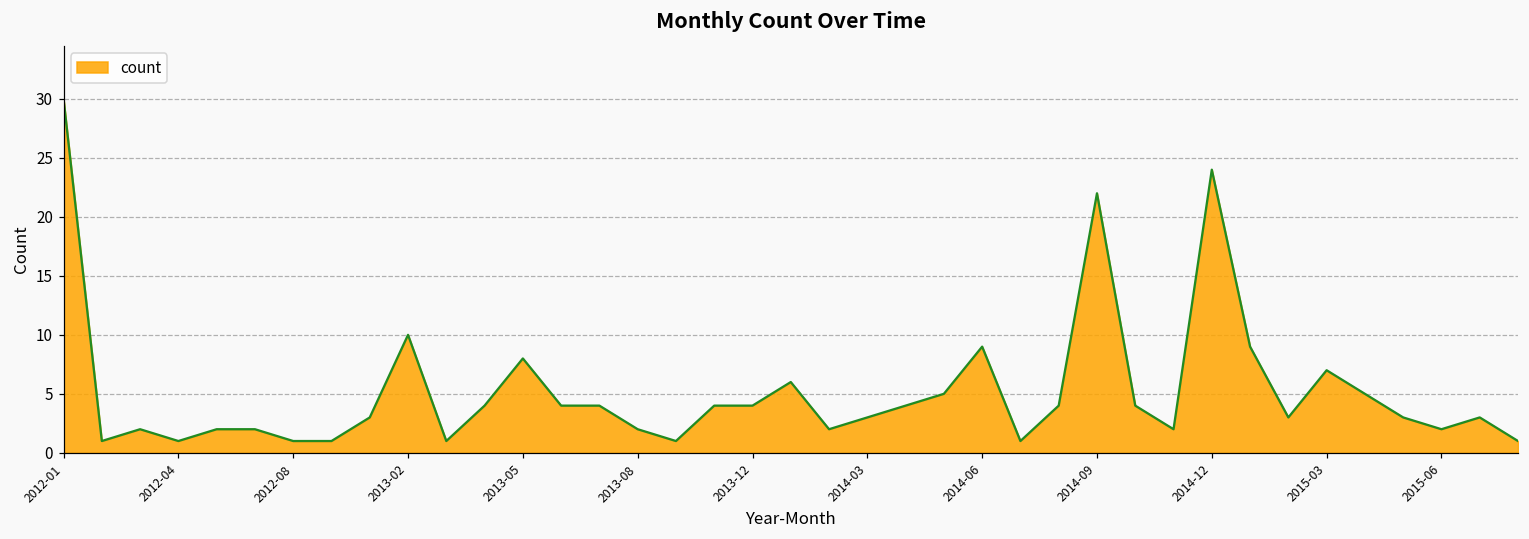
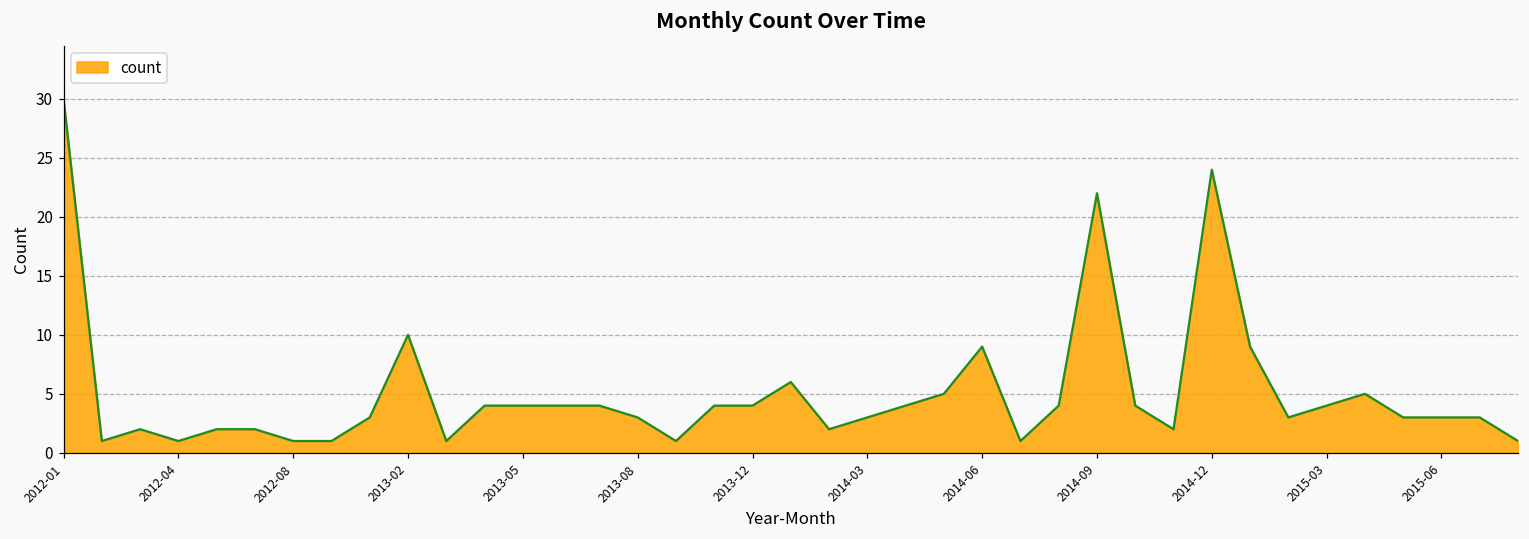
2013-05: 8 -> 4
2013-08: 2 -> 3
2015-03: 7 -> 4
2015-06: 2 -> 3
